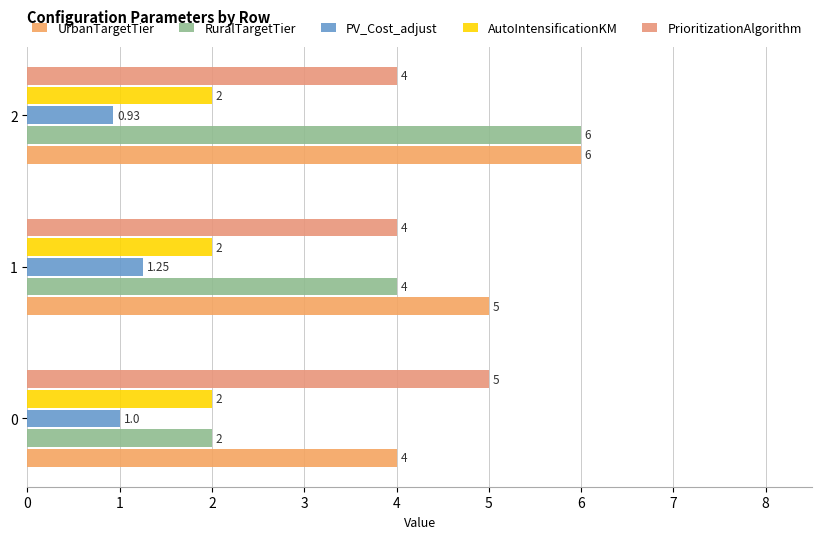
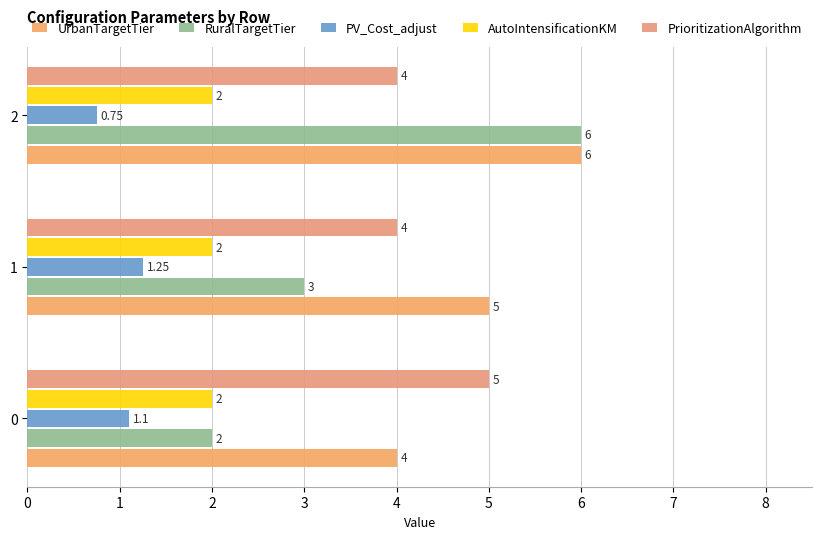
PV_Cost_adjust, 2: 0.93 -> 0.75
RuralTargetTier, 1: 4 -> 3
PV_Cost_adjust, 0: 1.0 -> 1.1
